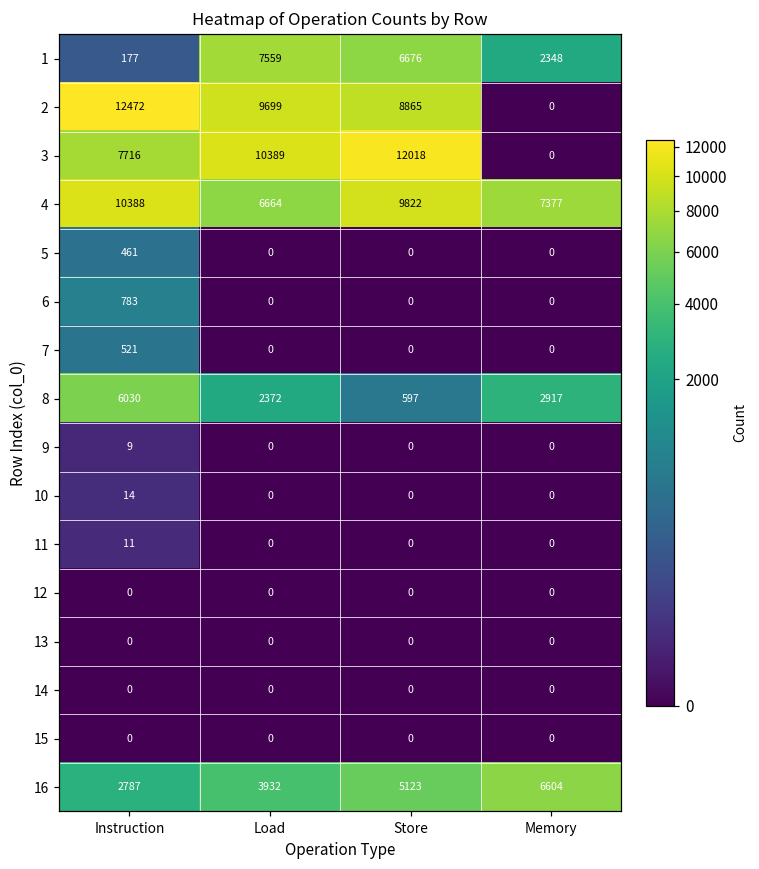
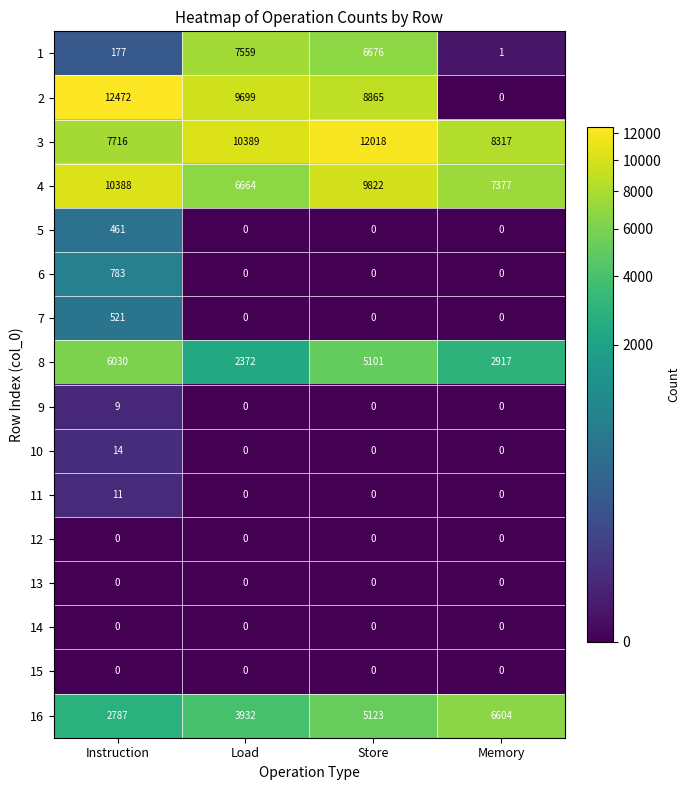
1, Memory: 2348 -> 1
3, Memory: 0 -> 8317
8, Store: 597 -> 5101
